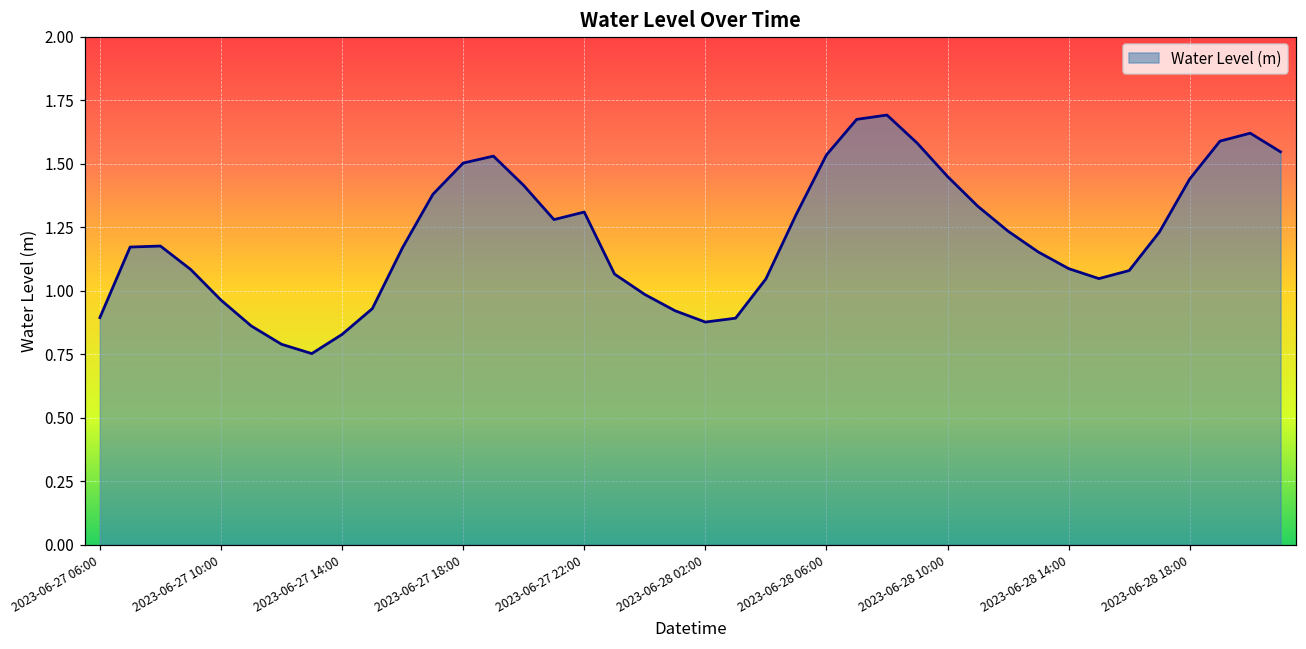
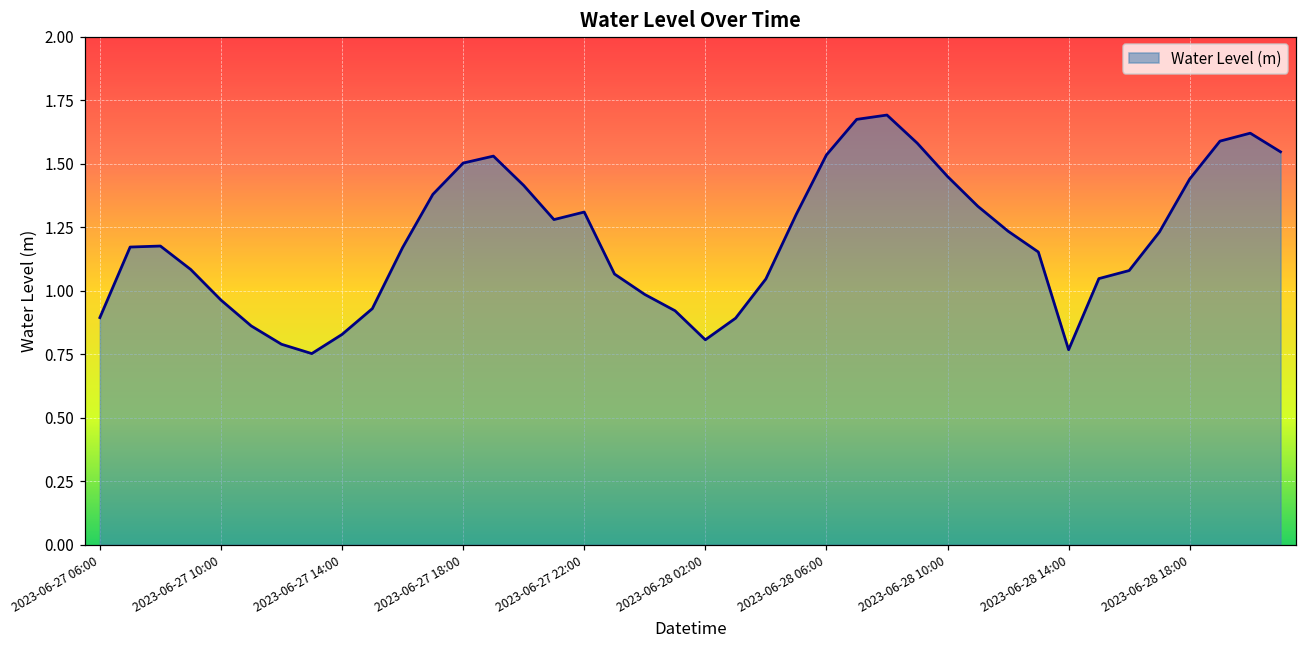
2023-06-28 02:00: 0.88 -> 0.81
2023-06-28 14:00: 1.09 -> 0.77
